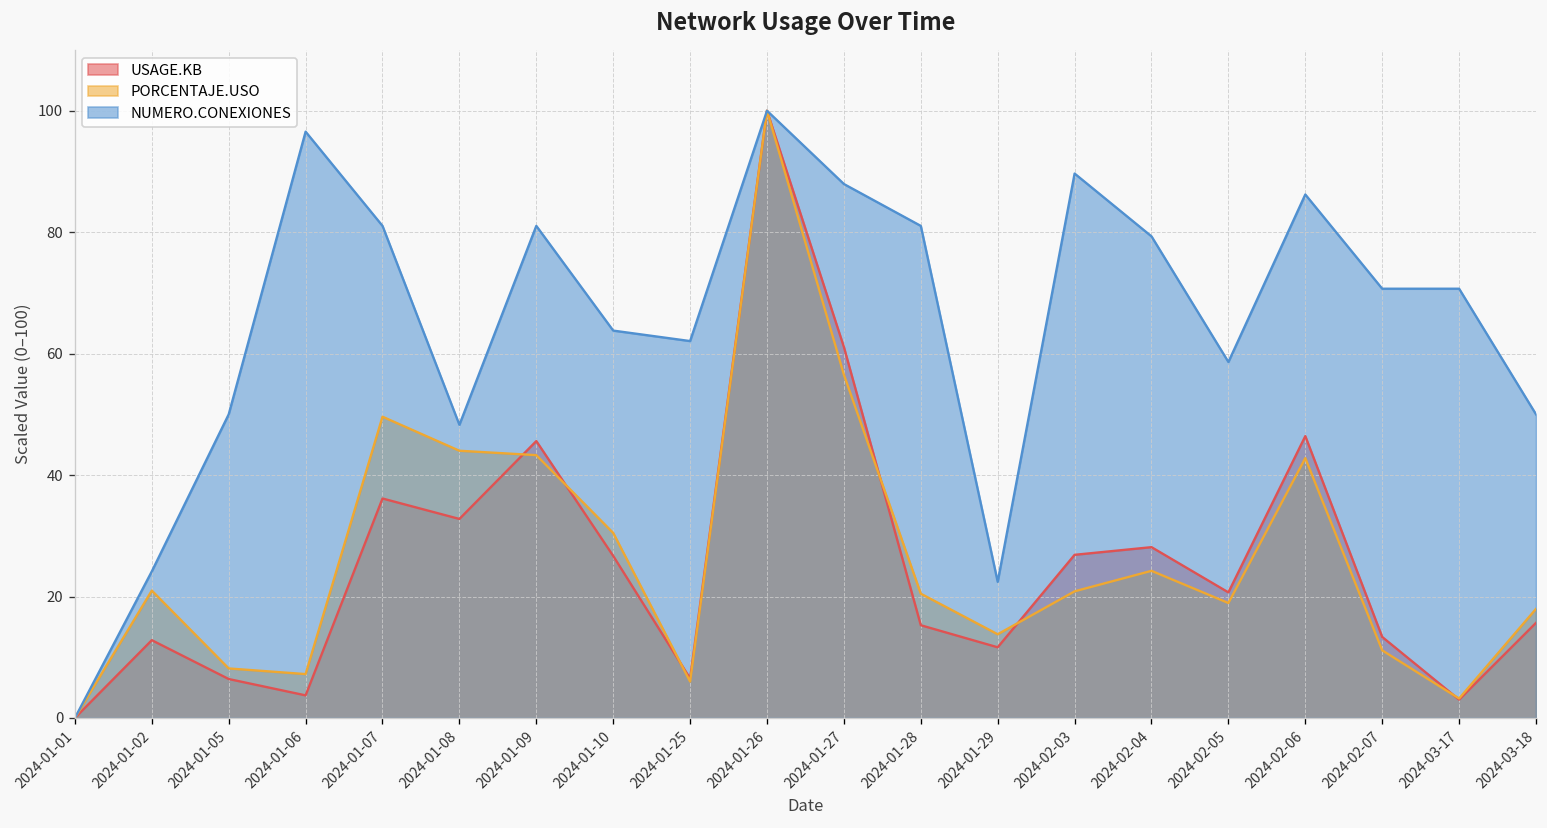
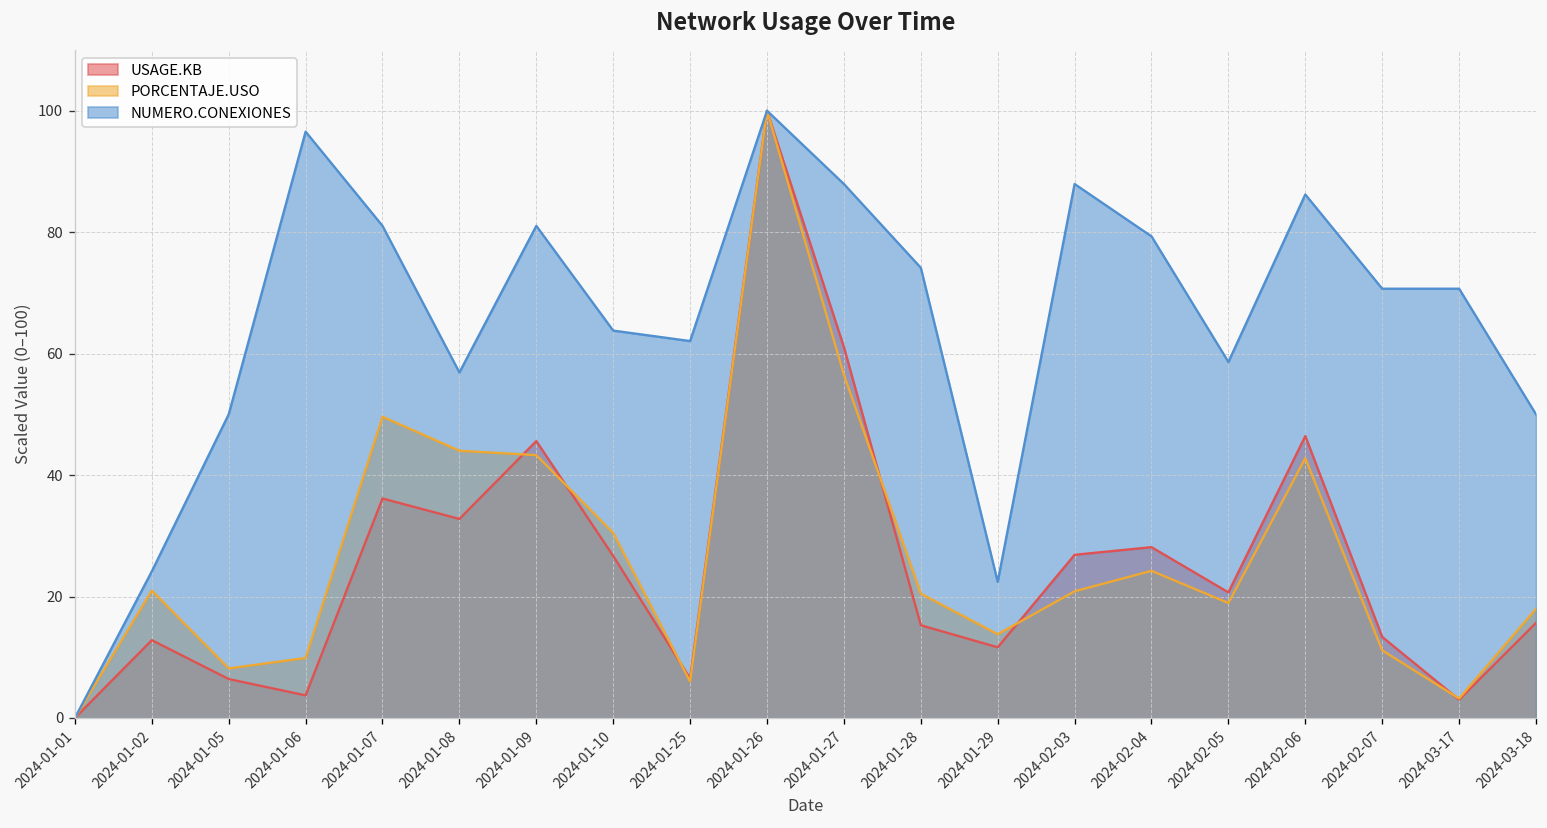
PORCENTAJE.USO, 2024-01-06: 7 -> 10
NUMERO.CONEXIONES, 2024-01-08: 48 -> 57
NUMERO.CONEXIONES, 2024-01-28: 81 -> 74
NUMERO.CONEXIONES, 2024-02-03: 90 -> 88
